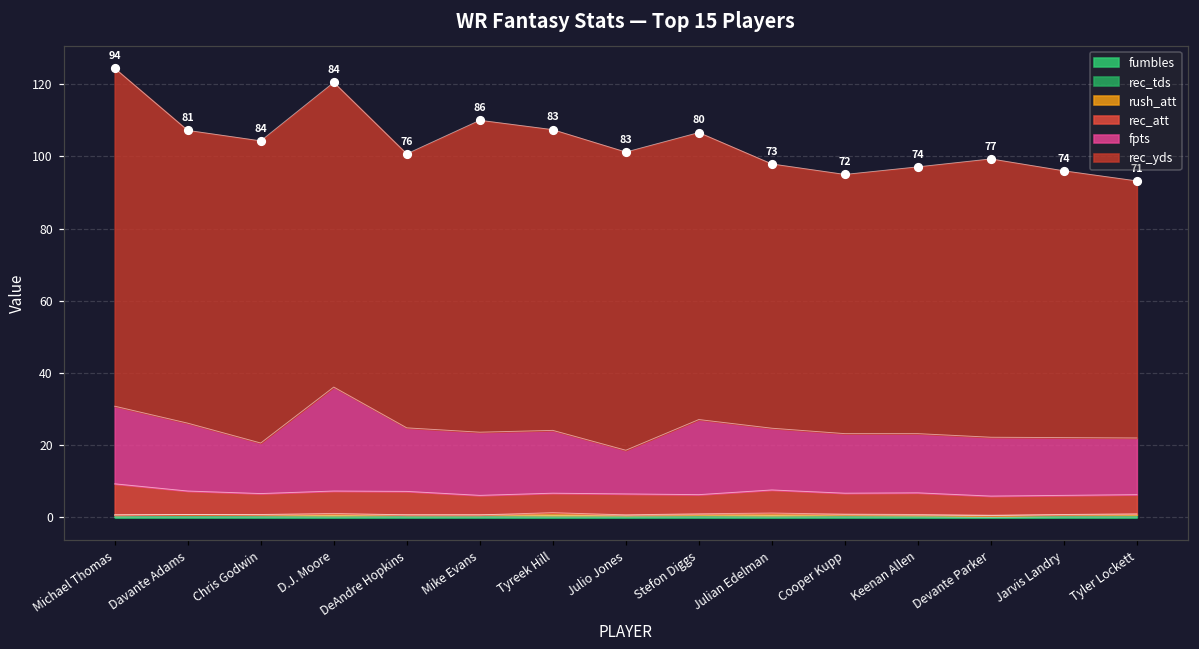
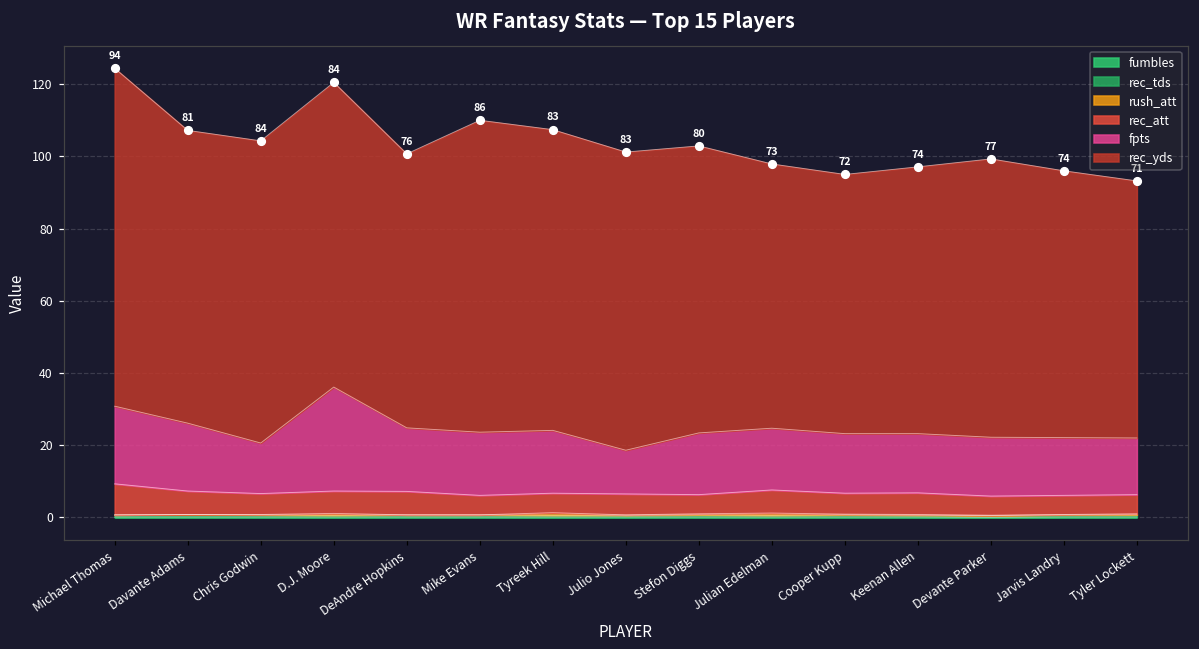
fpts, Stefon Diggs: 21 -> 17
